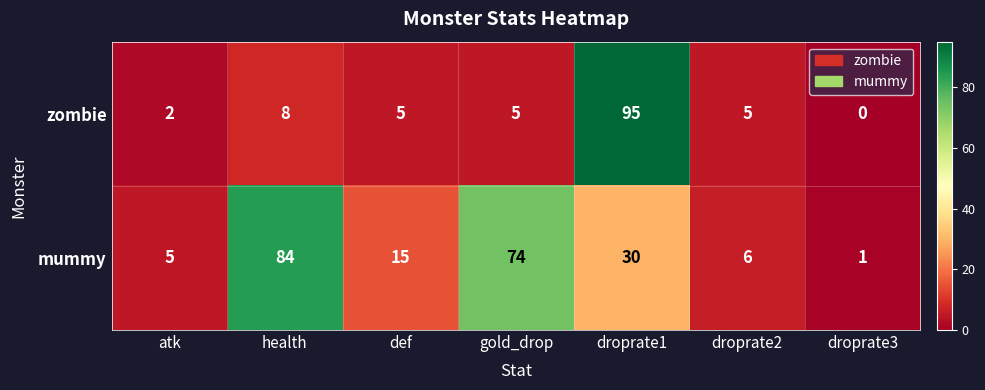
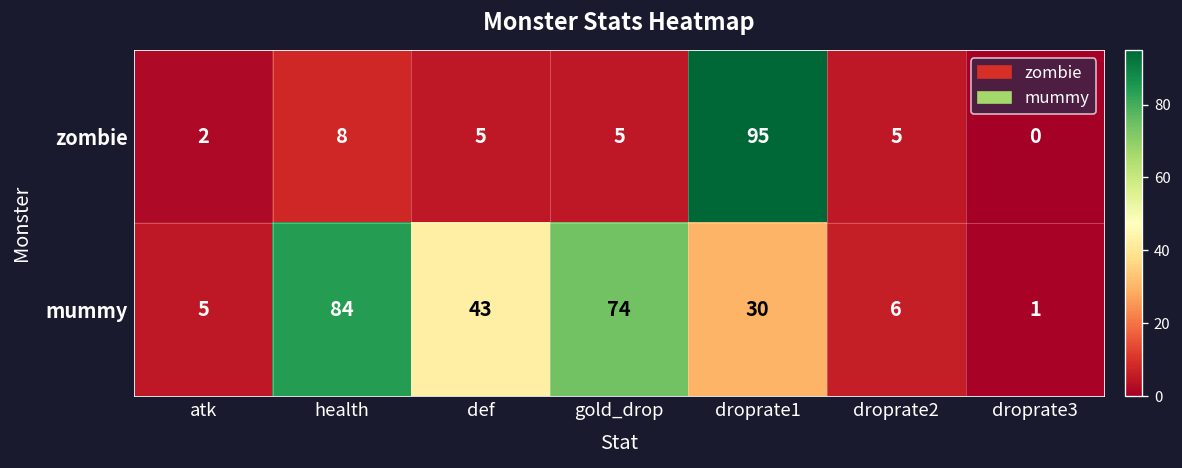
mummy, def: 15 -> 43
